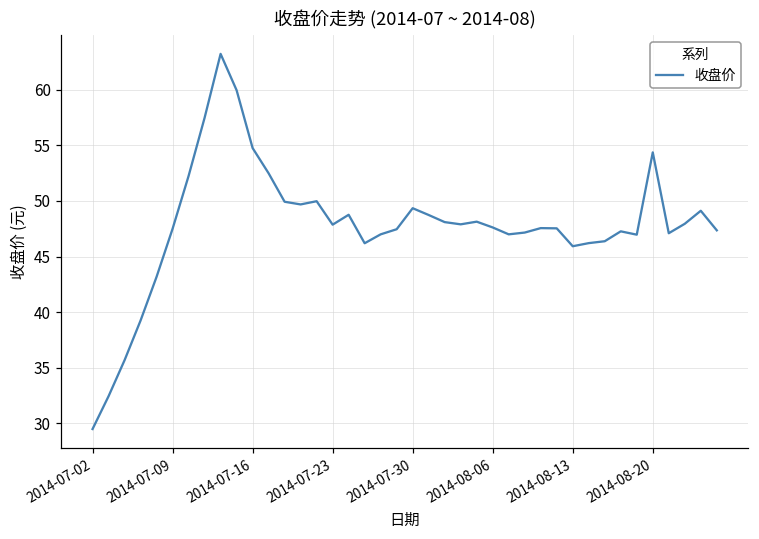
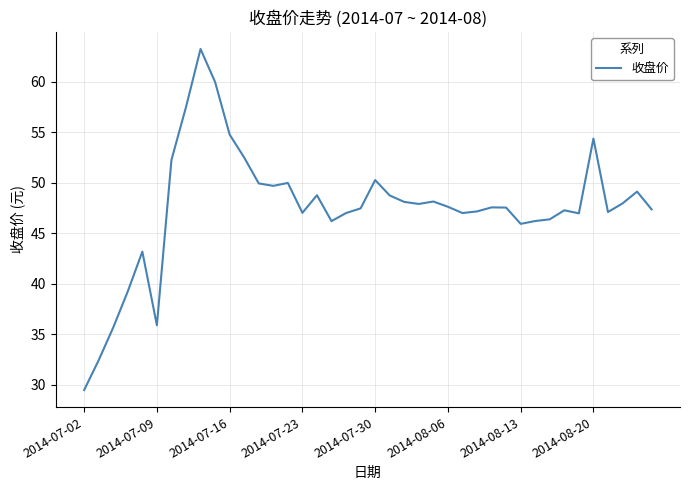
2014-07-09: 47.5 -> 35.9
2014-07-23: 47.9 -> 47.0
2014-07-30: 49.4 -> 50.3
